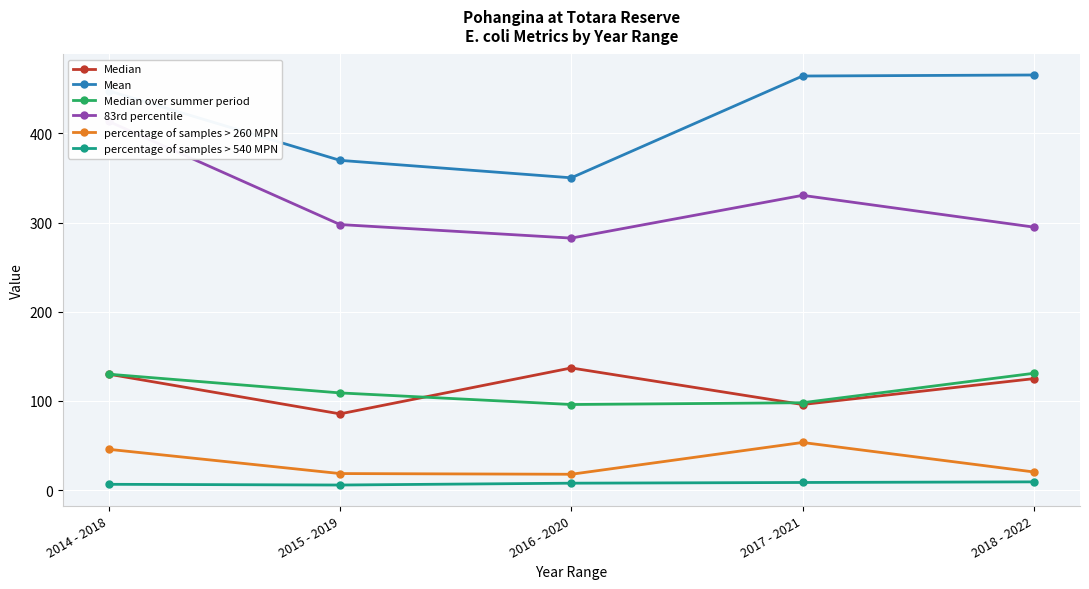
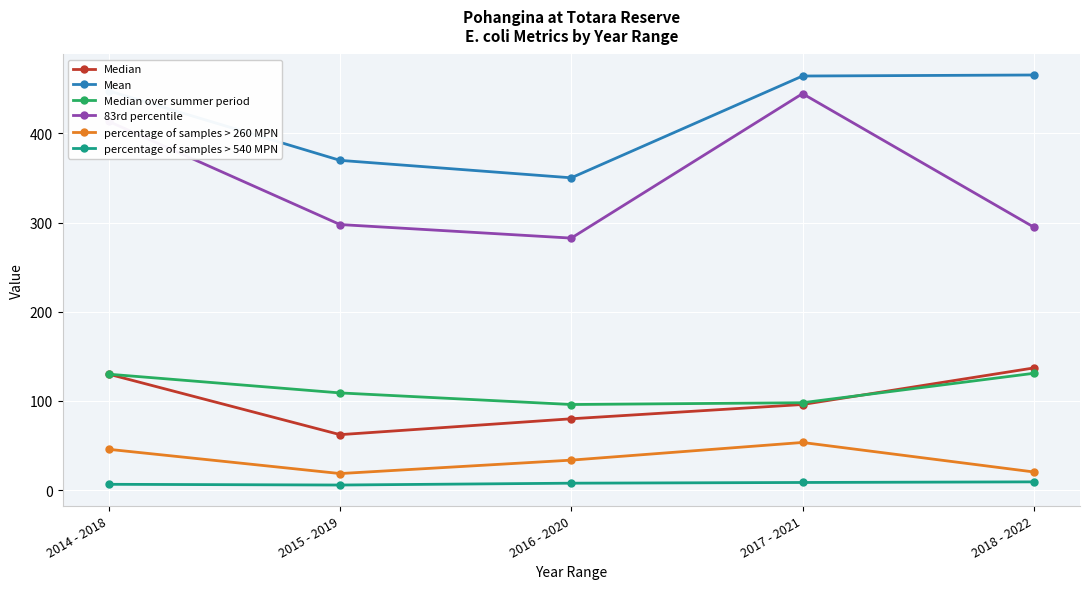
Median, 2015 - 2019: 90 -> 60
Median, 2016 - 2020: 140 -> 80
percentage of samples > 260 MPN, 2016 - 2020: 20 -> 30
83rd percentile, 2017 - 2021: 330 -> 440
Median, 2018 - 2022: 130 -> 140
